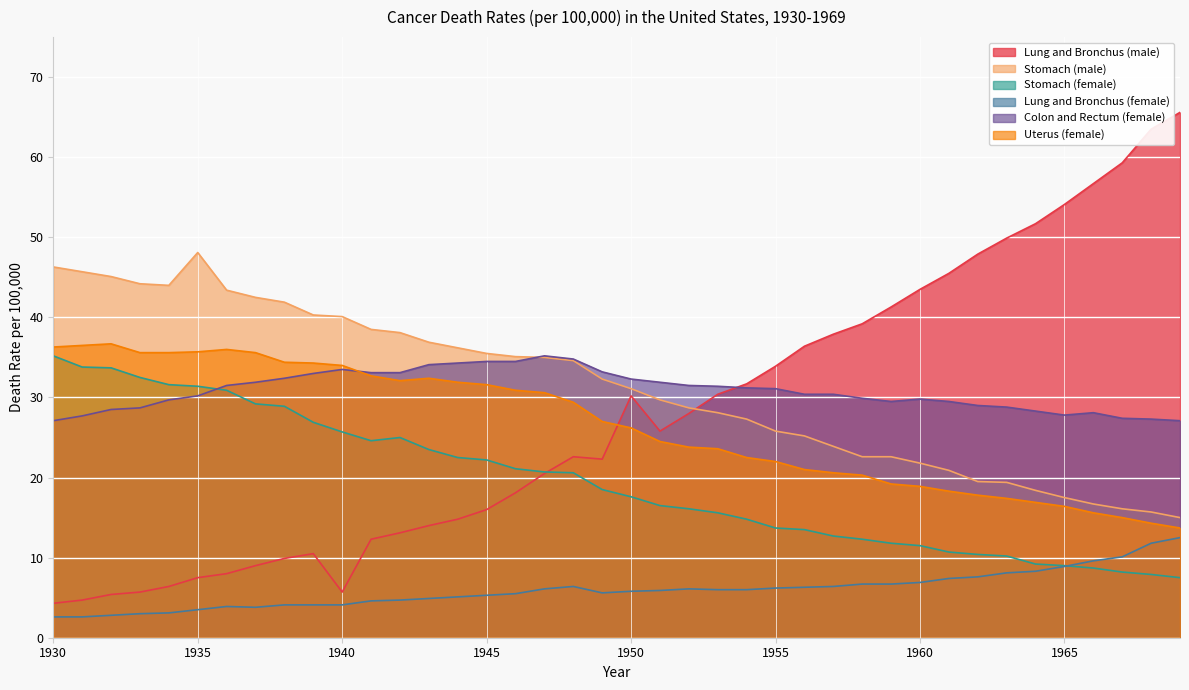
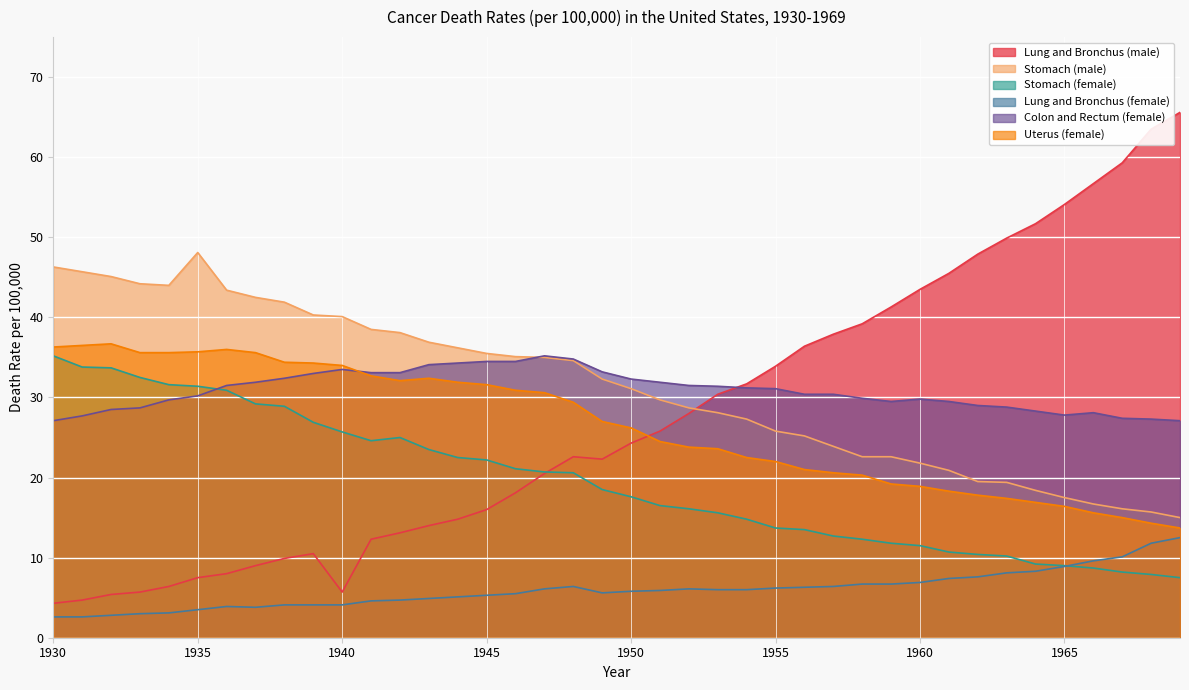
Lung and Bronchus (male), 1950: 30 -> 24
